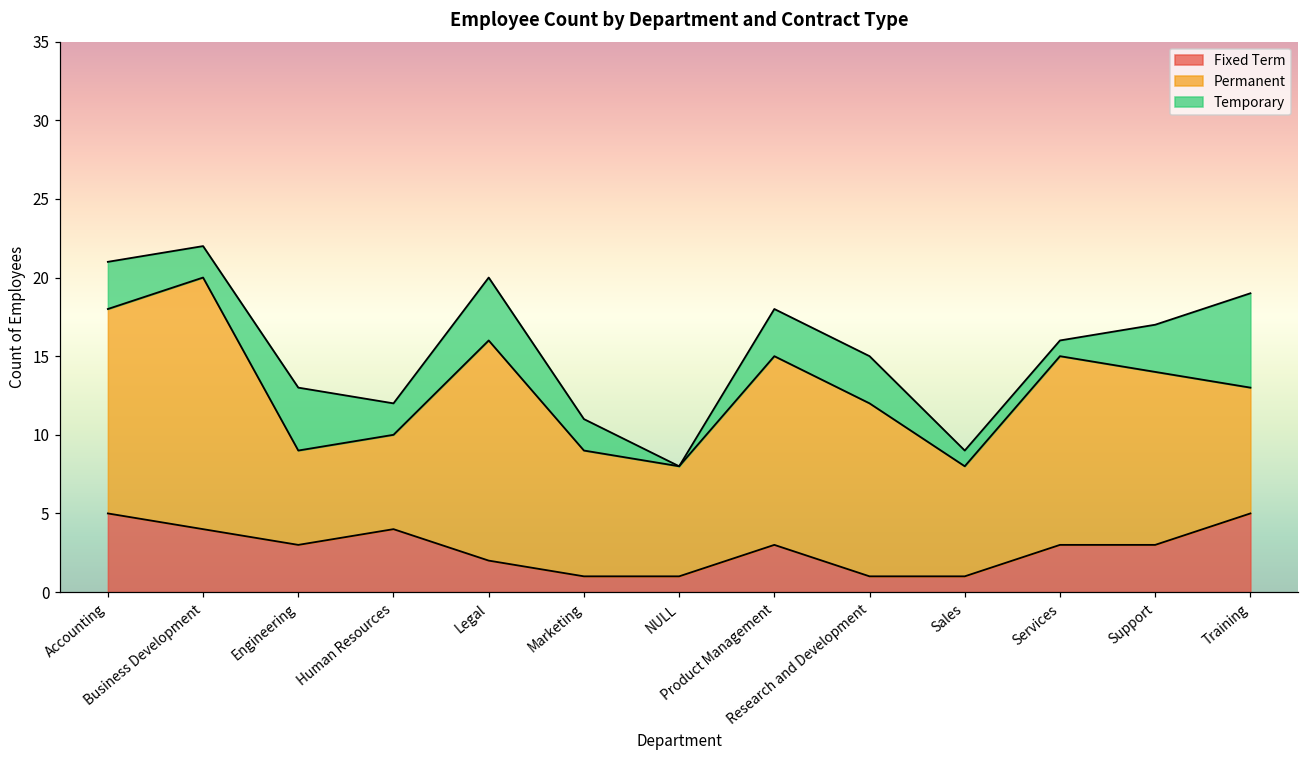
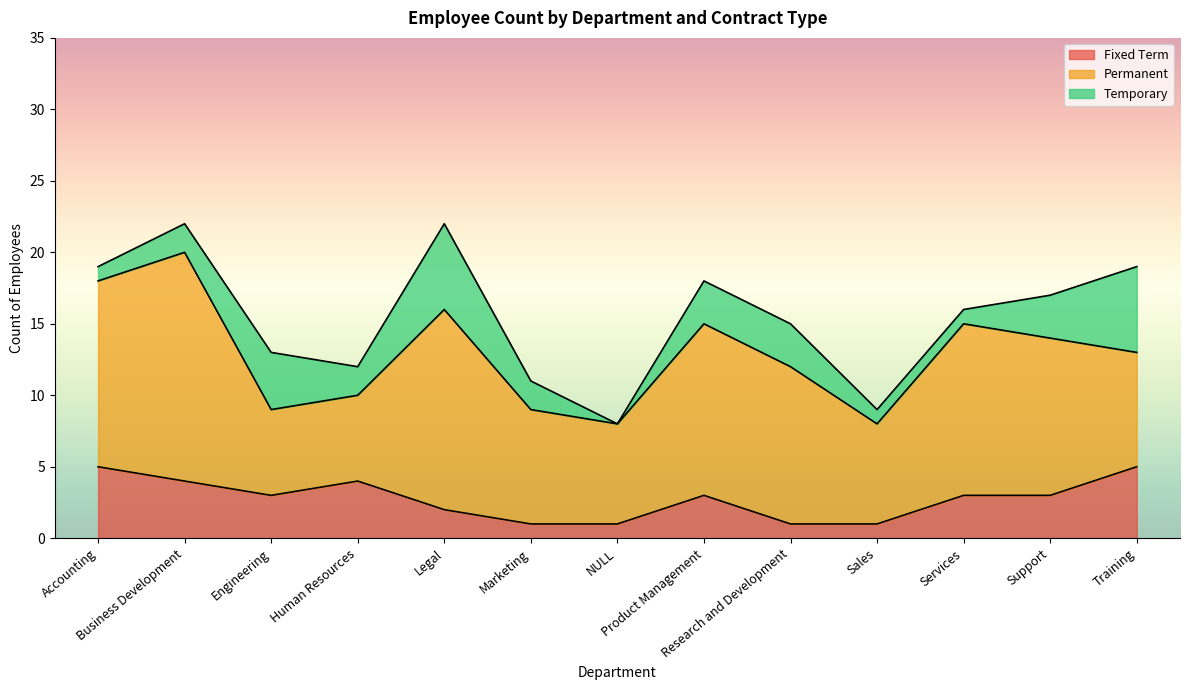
Temporary, Accounting: 3 -> 1
Temporary, Legal: 4 -> 6
